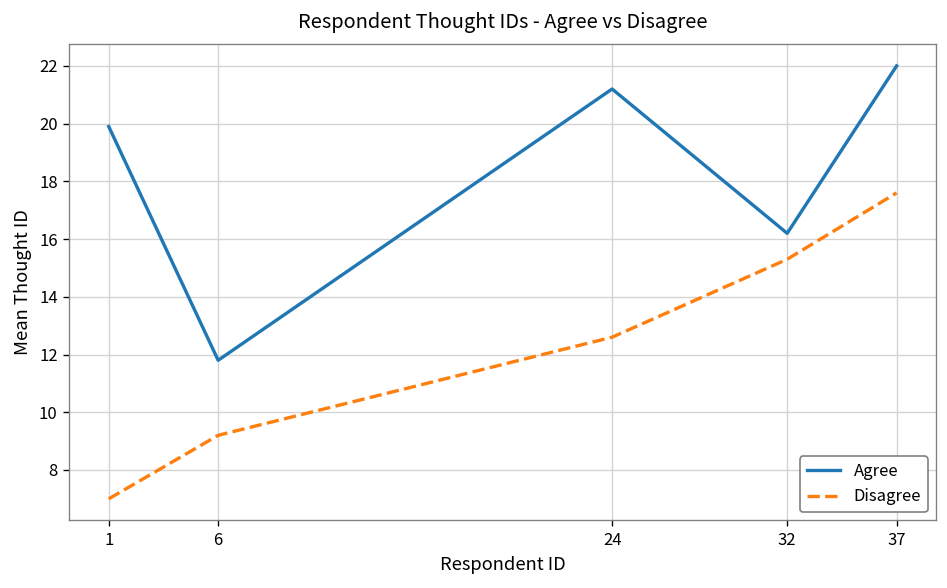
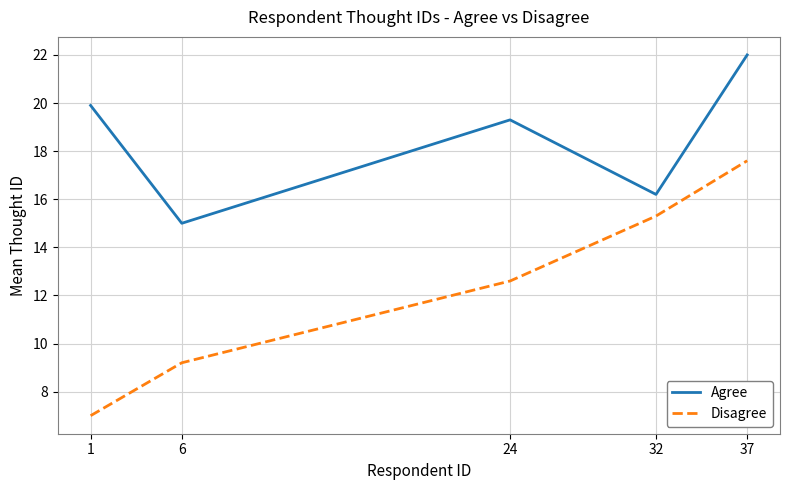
Agree, 6: 11.8 -> 15.0
Agree, 24: 21.2 -> 19.3
